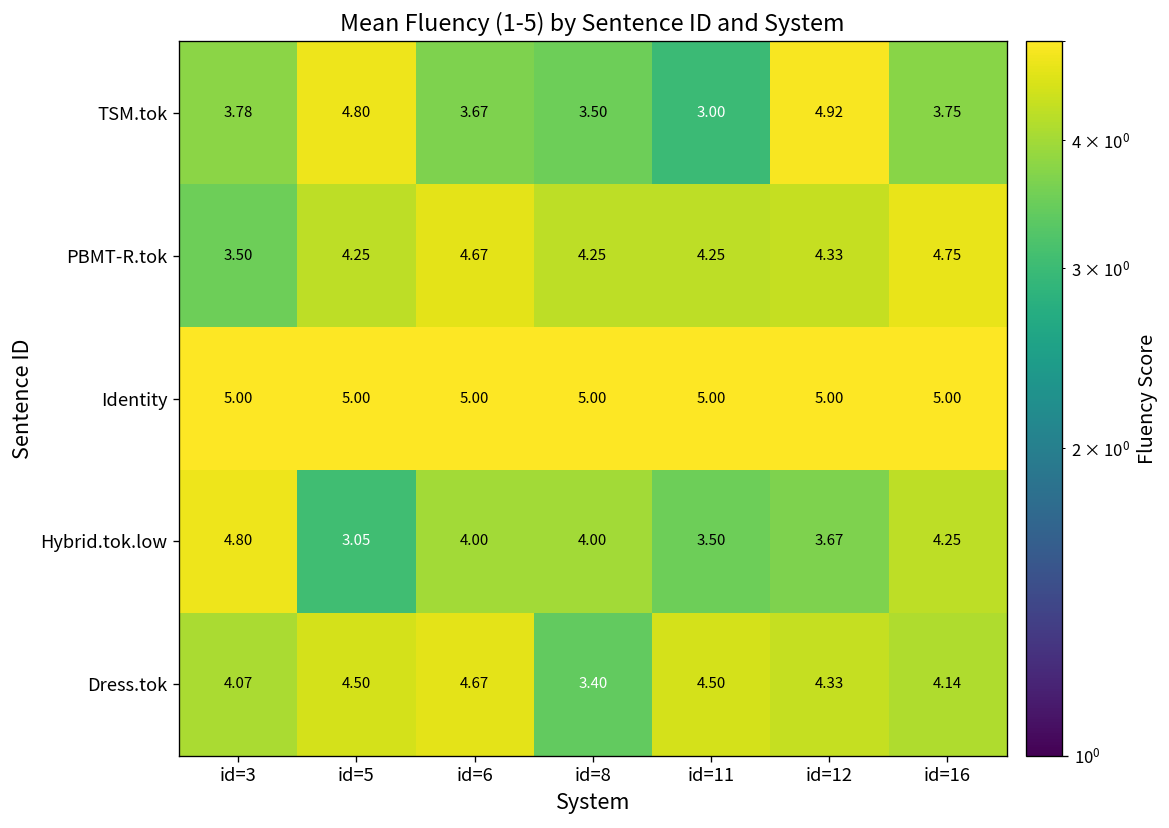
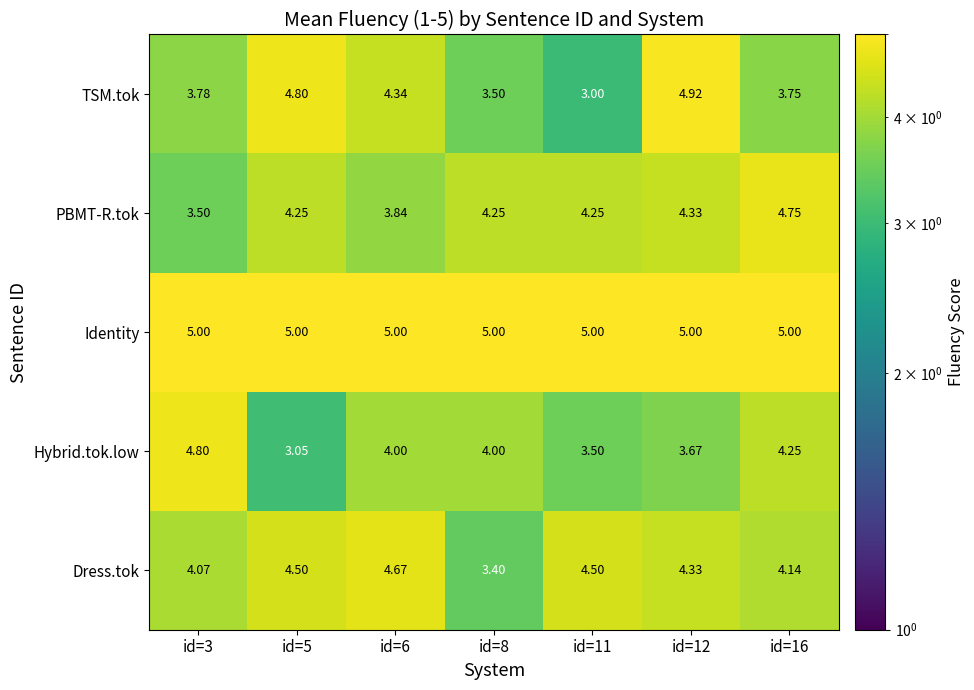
TSM.tok, id=6: 3.67 -> 4.34
PBMT-R.tok, id=6: 4.67 -> 3.84
